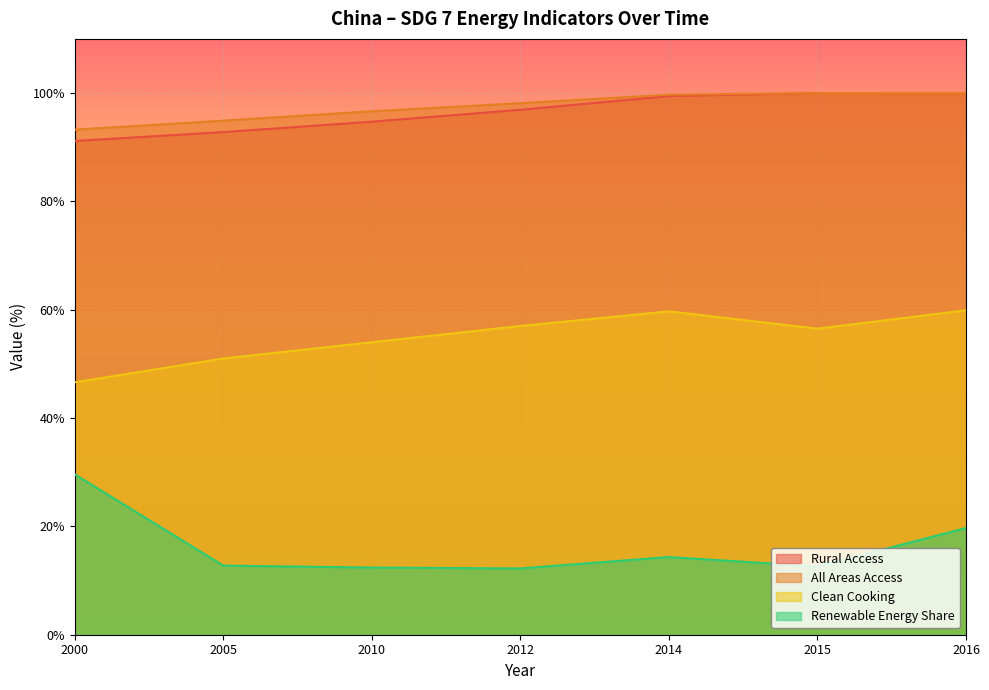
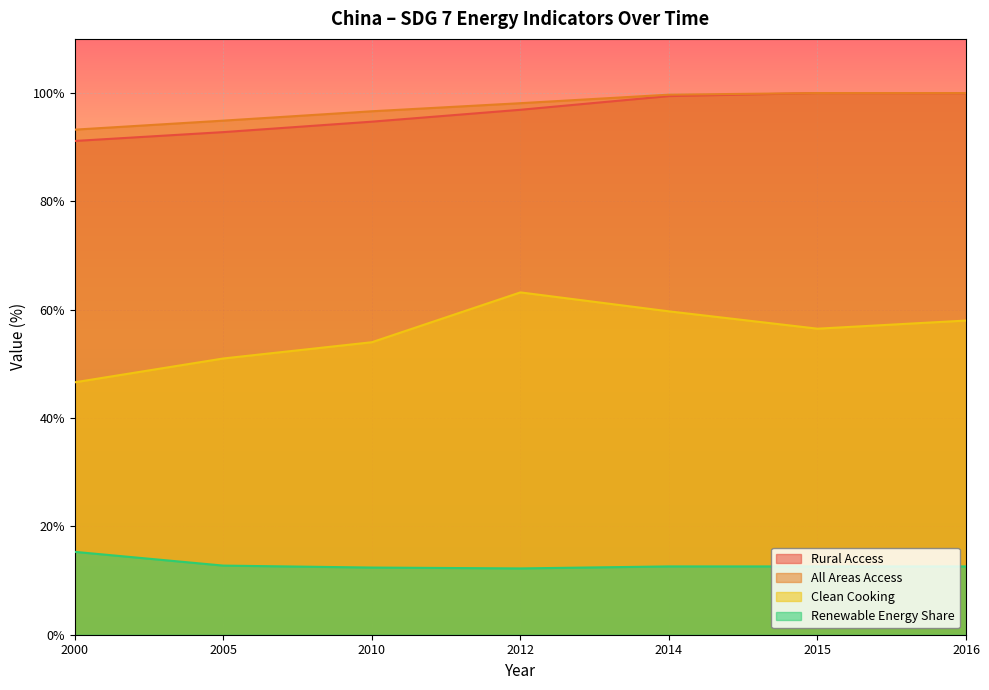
Renewable Energy Share, 2000: 30% -> 15%
Clean Cooking, 2012: 57% -> 63%
Renewable Energy Share, 2014: 14% -> 13%
Clean Cooking, 2016: 60% -> 58%
Renewable Energy Share, 2016: 20% -> 13%
